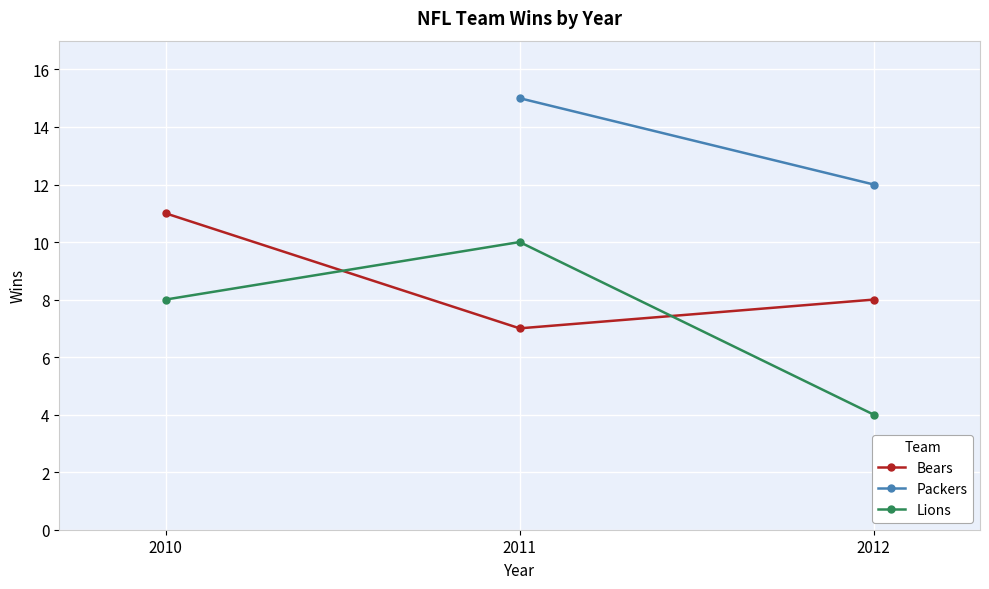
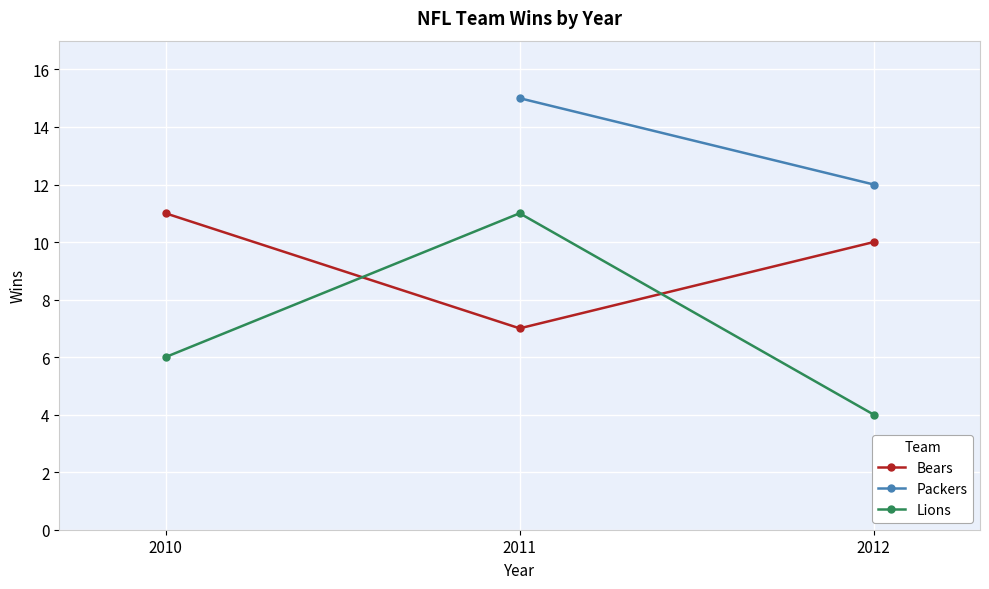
Lions, 2010: 8 -> 6
Lions, 2011: 10 -> 11
Bears, 2012: 8 -> 10
